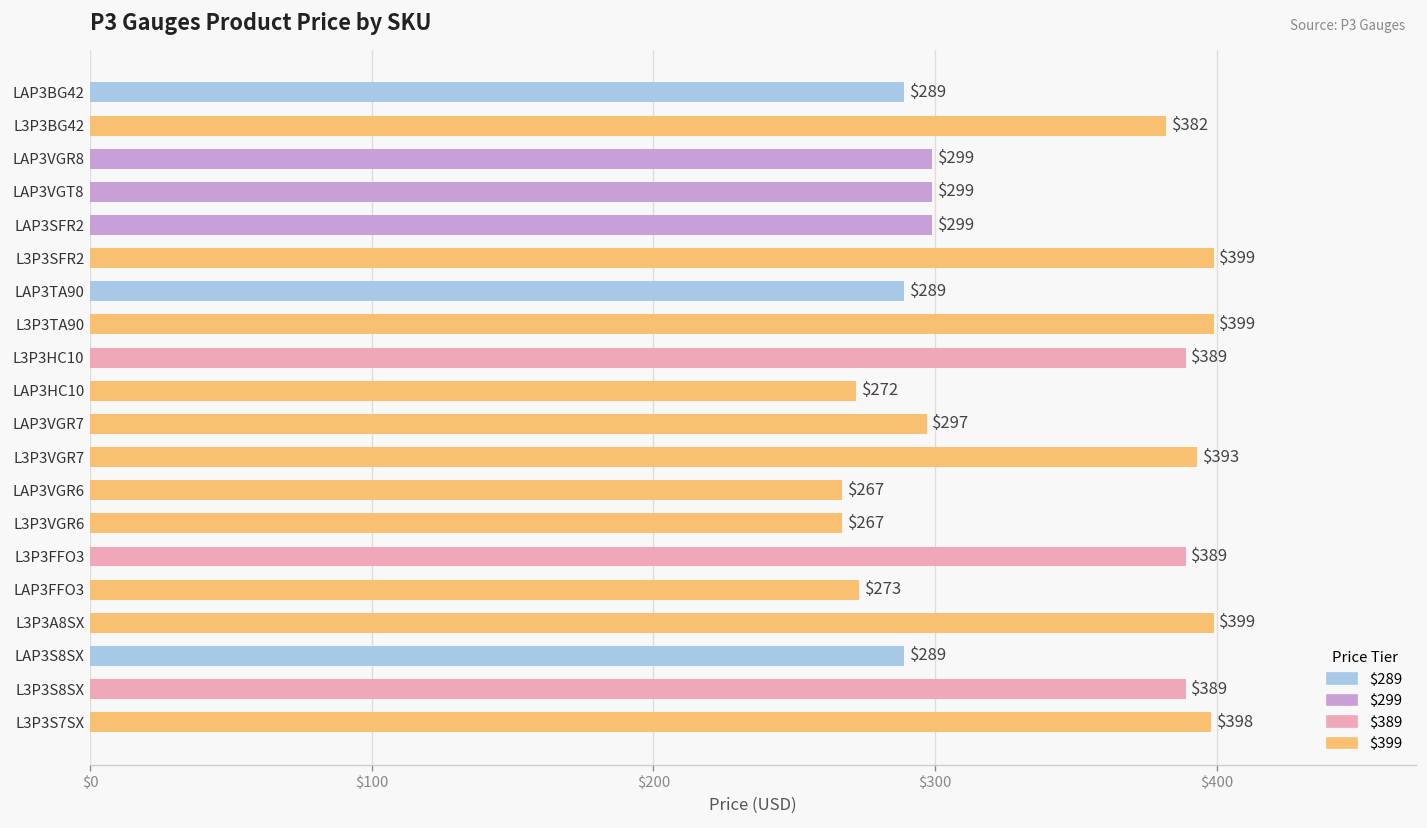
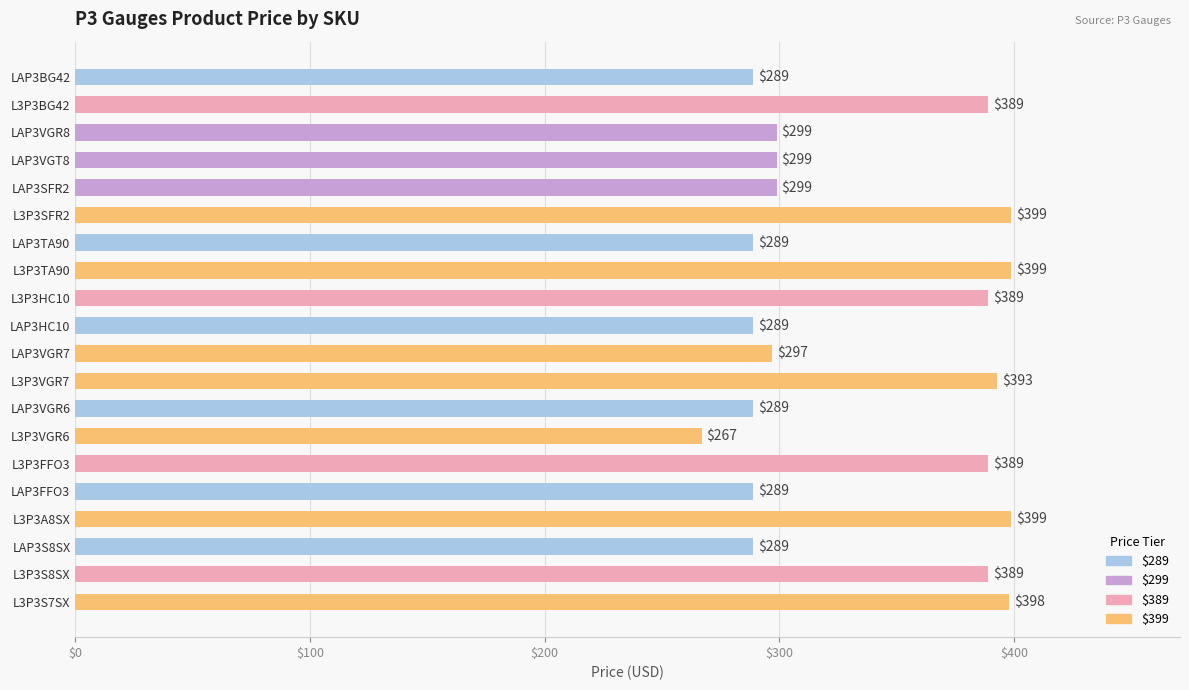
L3P3BG42: $382 -> $389
LAP3HC10: $272 -> $289
LAP3VGR6: $267 -> $289
LAP3FFO3: $273 -> $289
